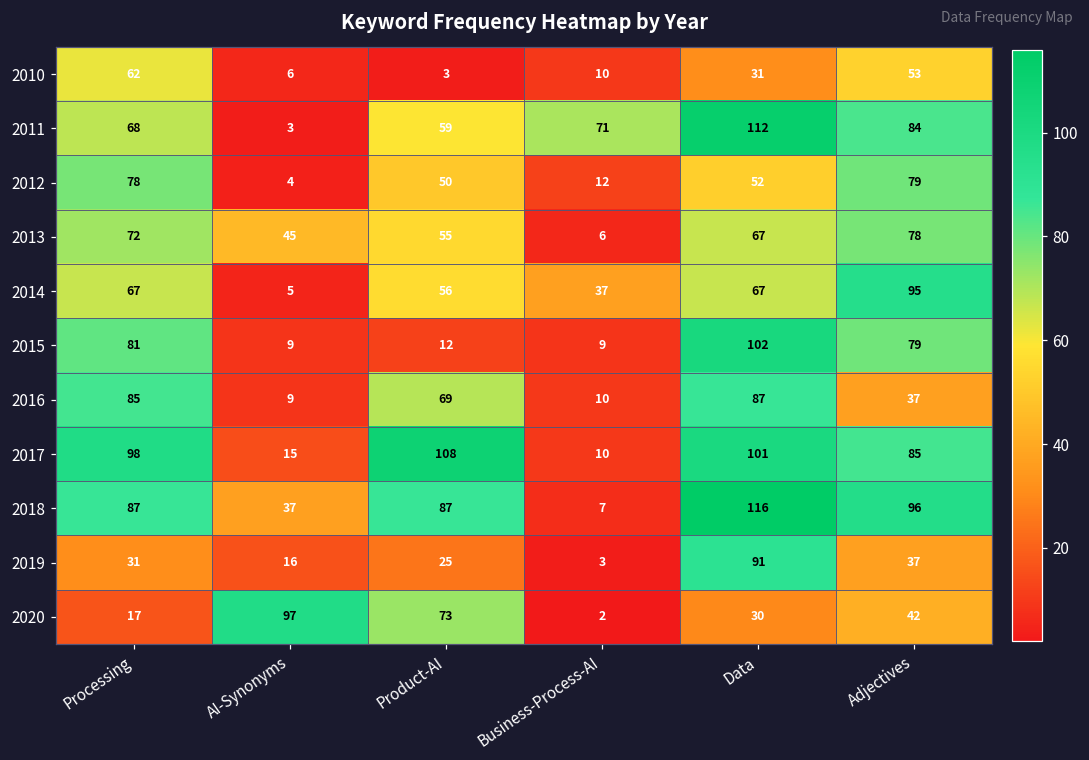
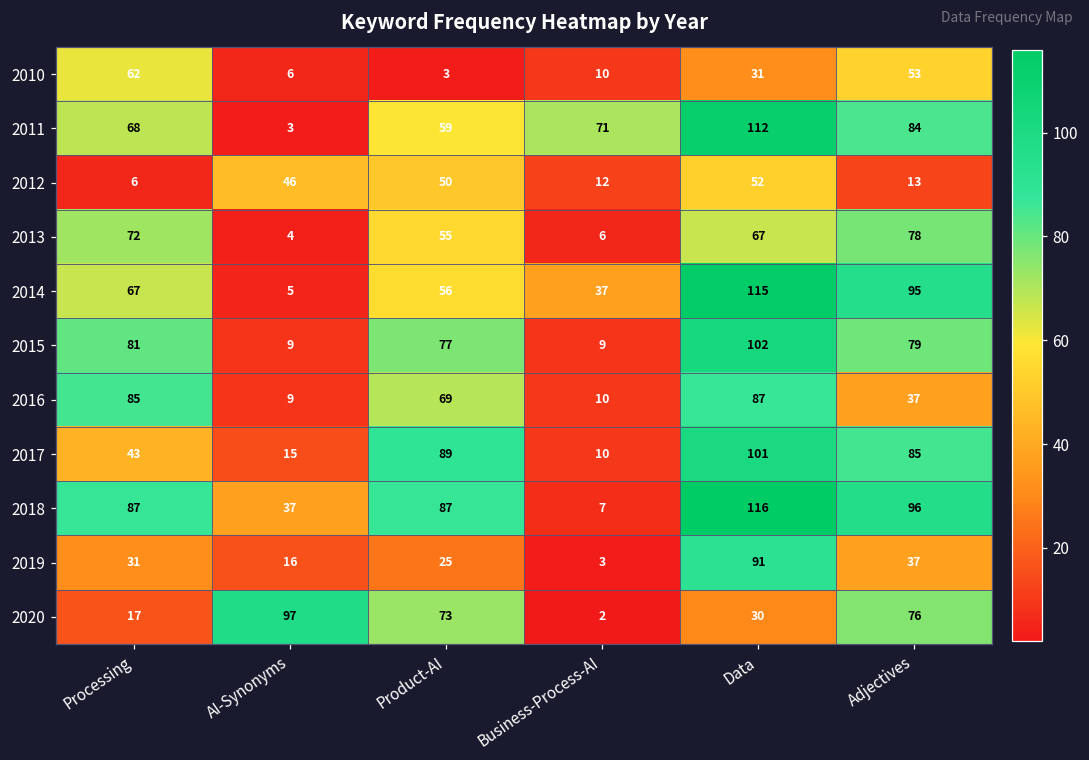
2012, Processing: 78 -> 6
2012, AI-Synonyms: 4 -> 46
2012, Adjectives: 79 -> 13
2013, AI-Synonyms: 45 -> 4
2014, Data: 67 -> 115
2015, Product-AI: 12 -> 77
2017, Processing: 98 -> 43
2017, Product-AI: 108 -> 89
2020, Adjectives: 42 -> 76
